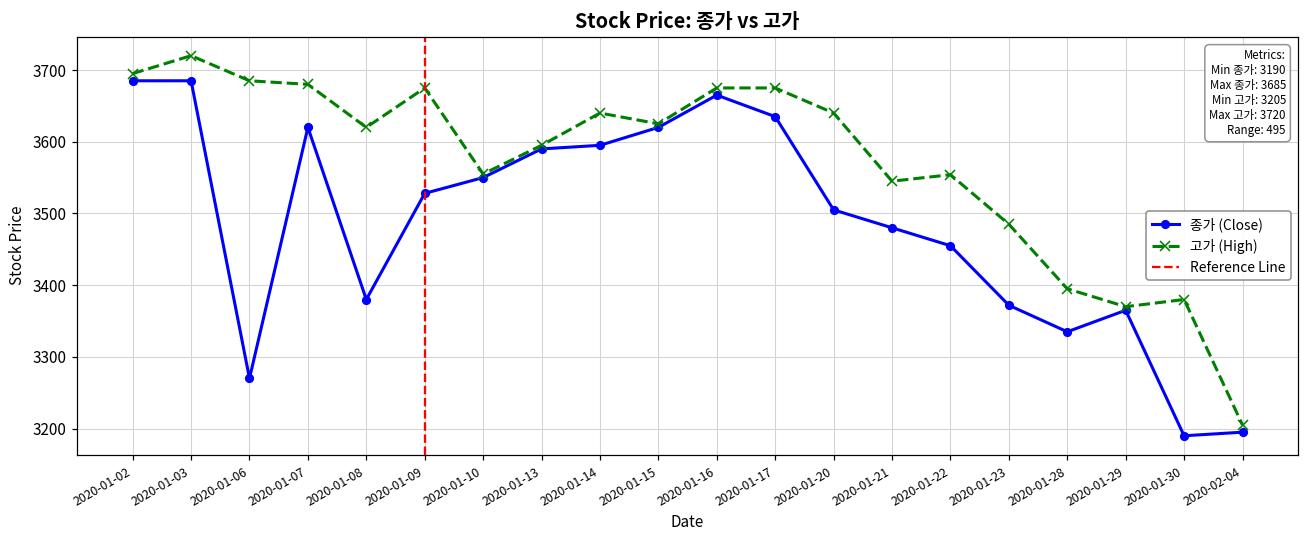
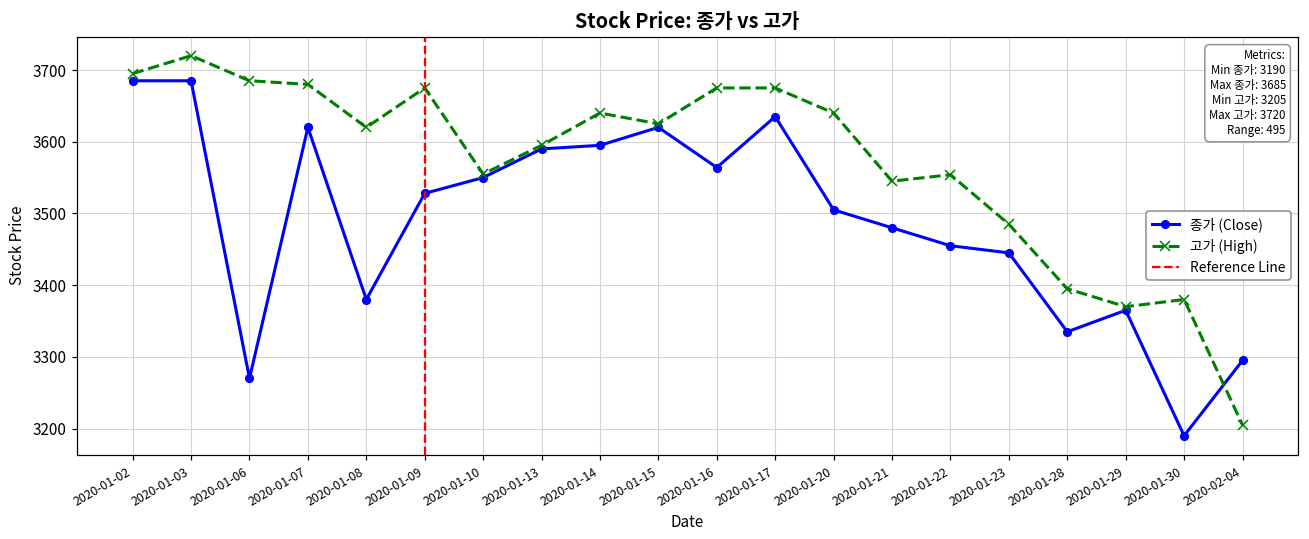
종가 (Close), 2020-01-16: 3670 -> 3560
종가 (Close), 2020-01-23: 3370 -> 3450
종가 (Close), 2020-02-04: 3200 -> 3300
